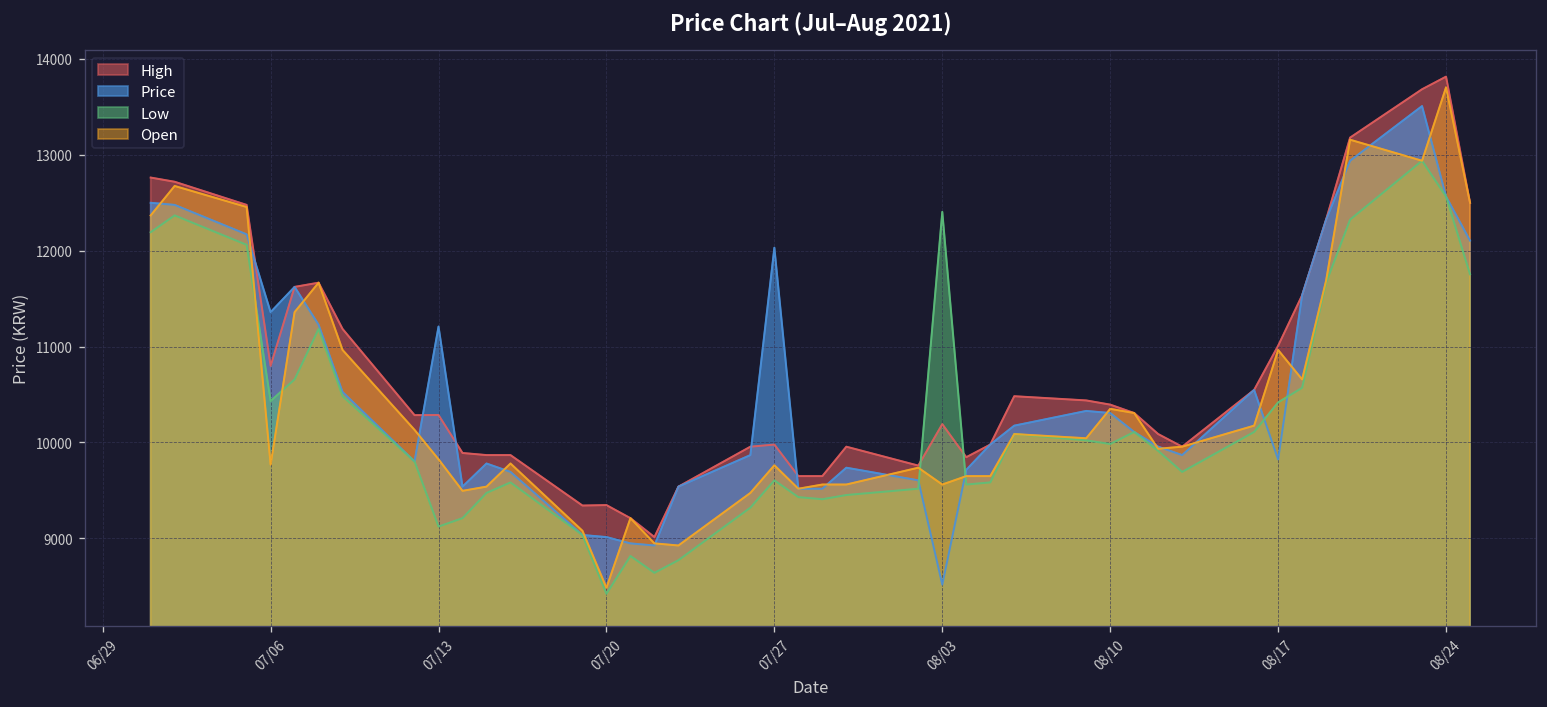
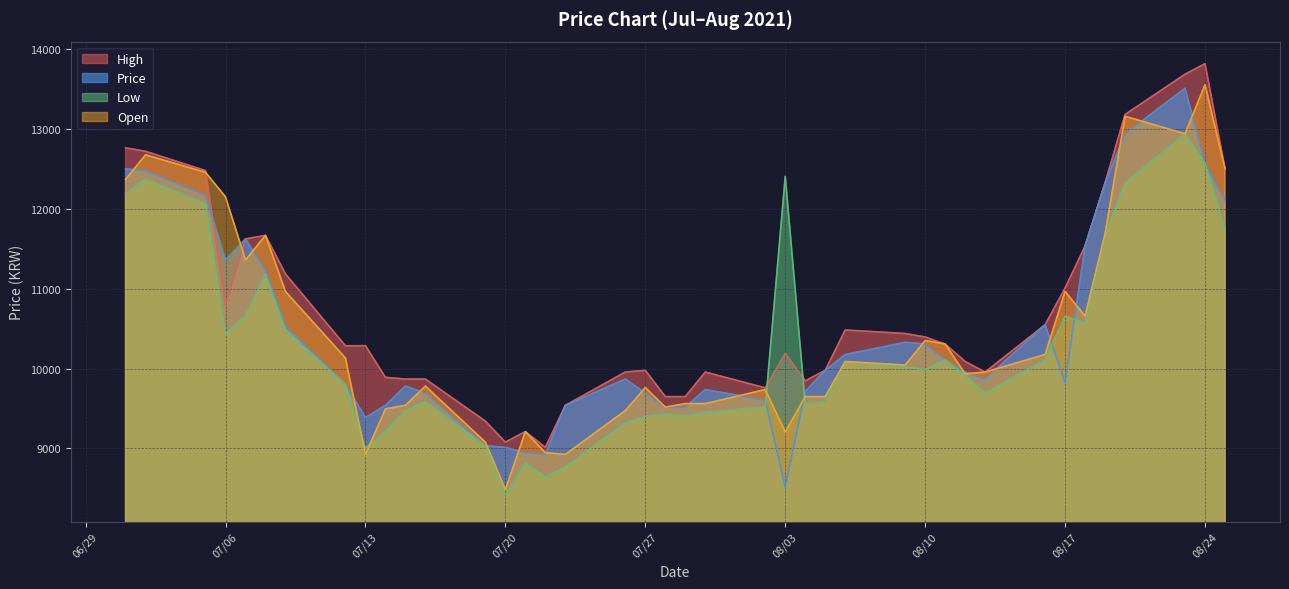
Open, 07/06: 9800 -> 12100
Price, 07/13: 11200 -> 9400
Low, 07/13: 9100 -> 9000
Open, 07/13: 9800 -> 8900
High, 07/20: 9300 -> 9100
Price, 07/27: 12000 -> 9700
Low, 07/27: 9600 -> 9400
Open, 08/03: 9600 -> 9200
Low, 08/17: 10400 -> 10700
Open, 08/24: 13700 -> 13600
